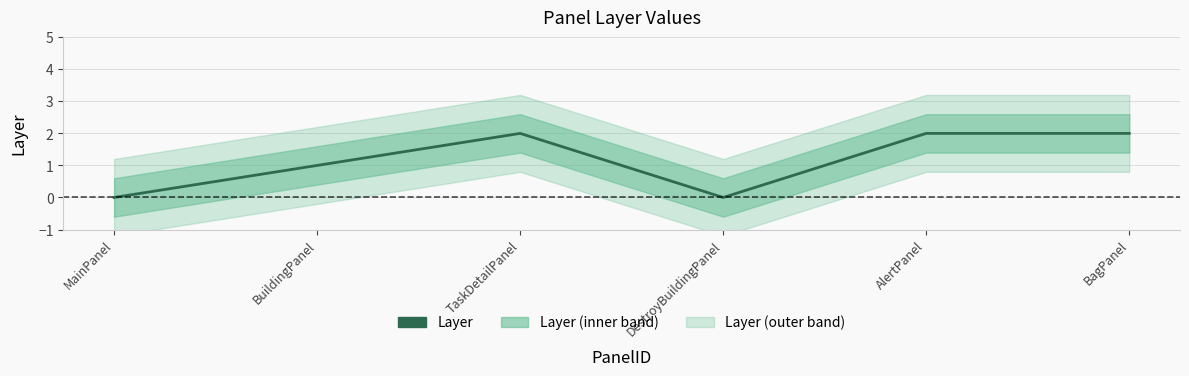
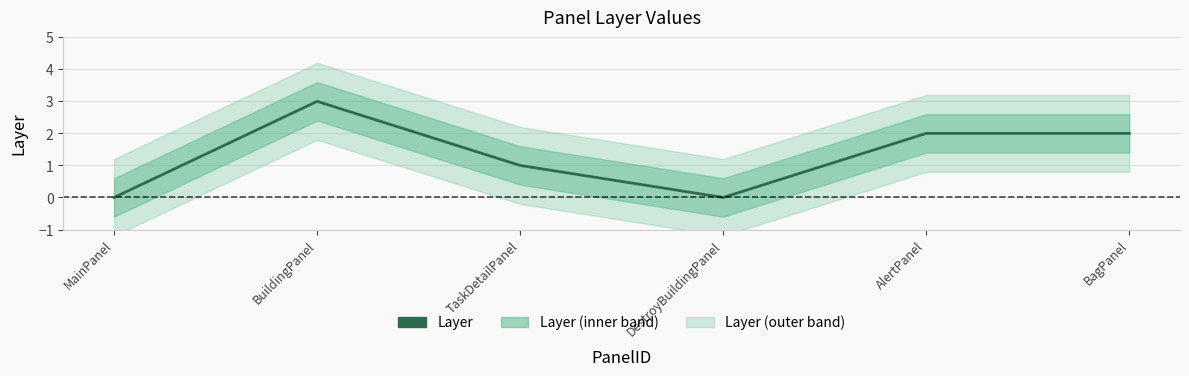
Layer, BuildingPanel: 1 -> 3
Layer, TaskDetailPanel: 2 -> 1
